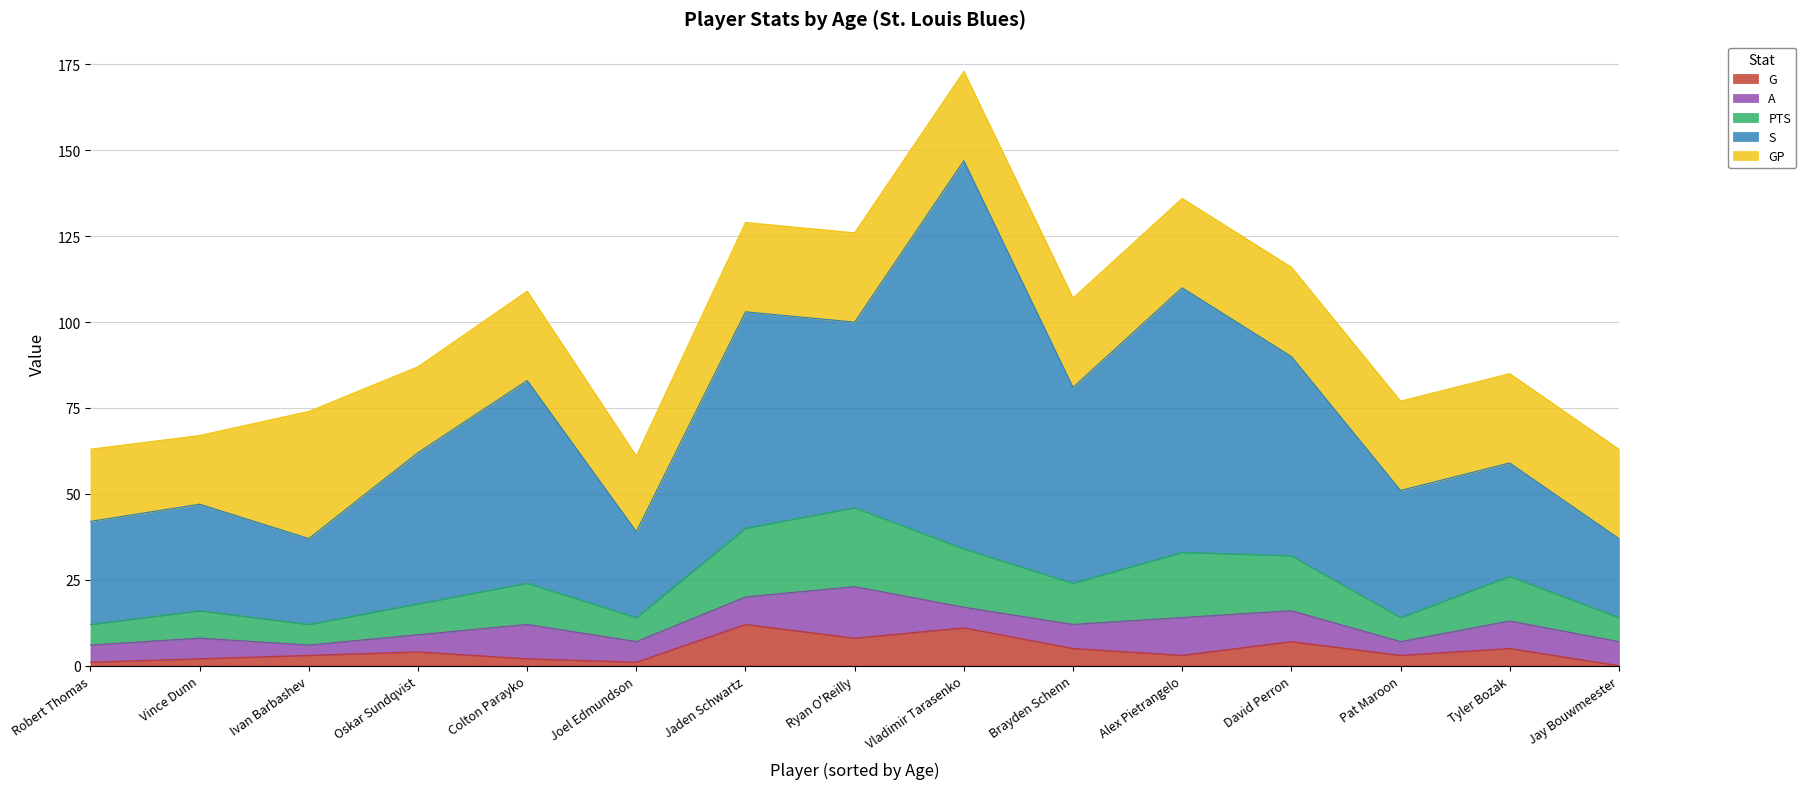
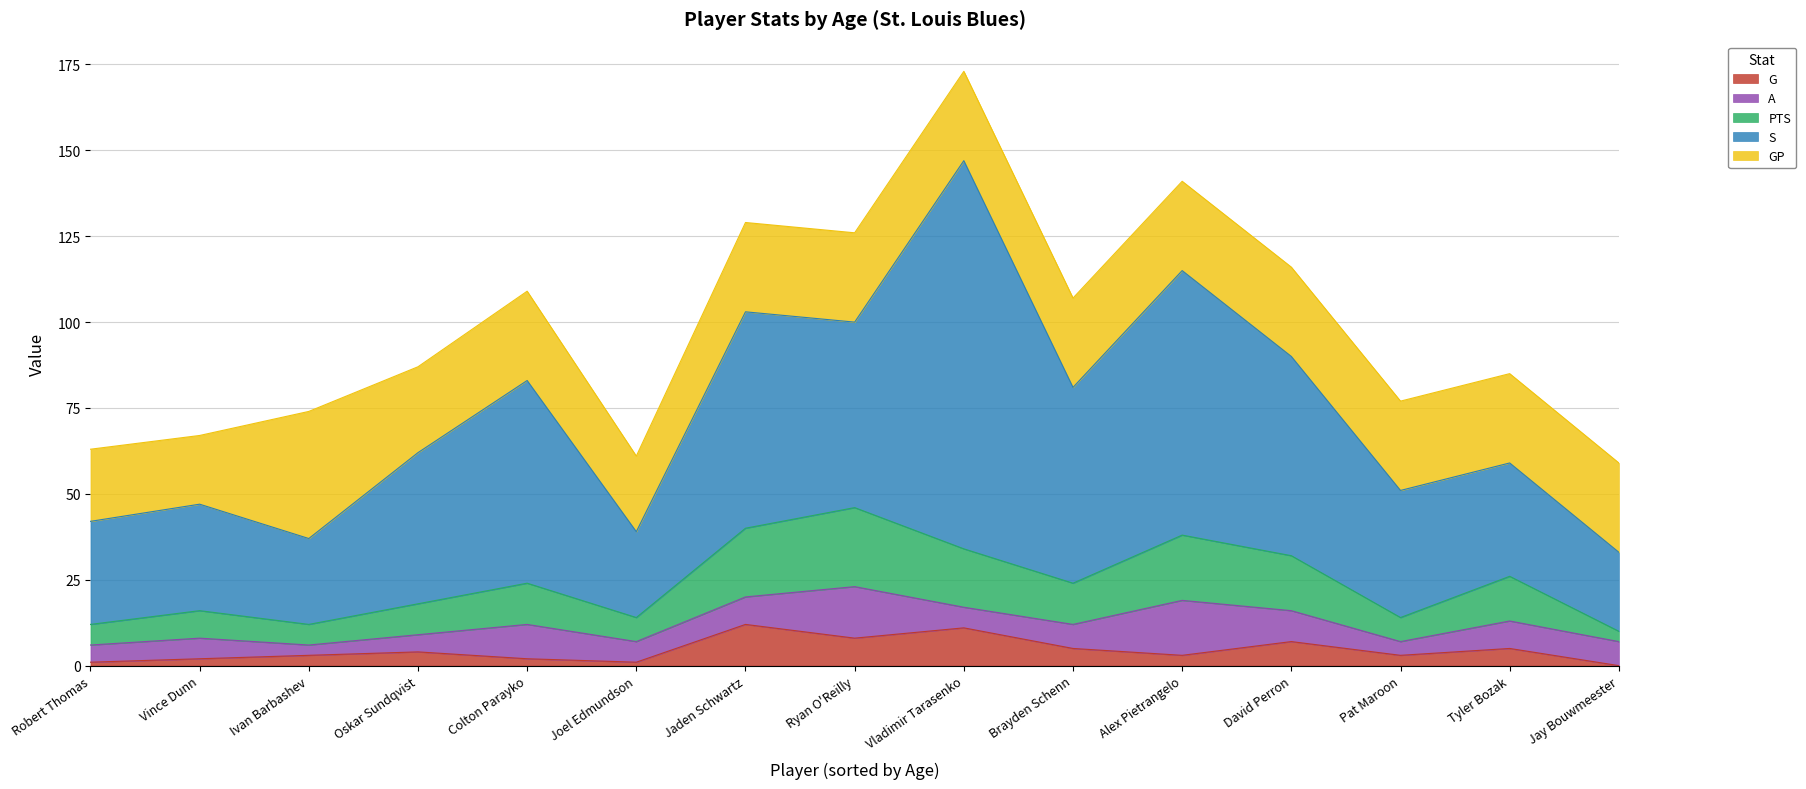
A, Alex Pietrangelo: 11 -> 16
PTS, Jay Bouwmeester: 7 -> 3
